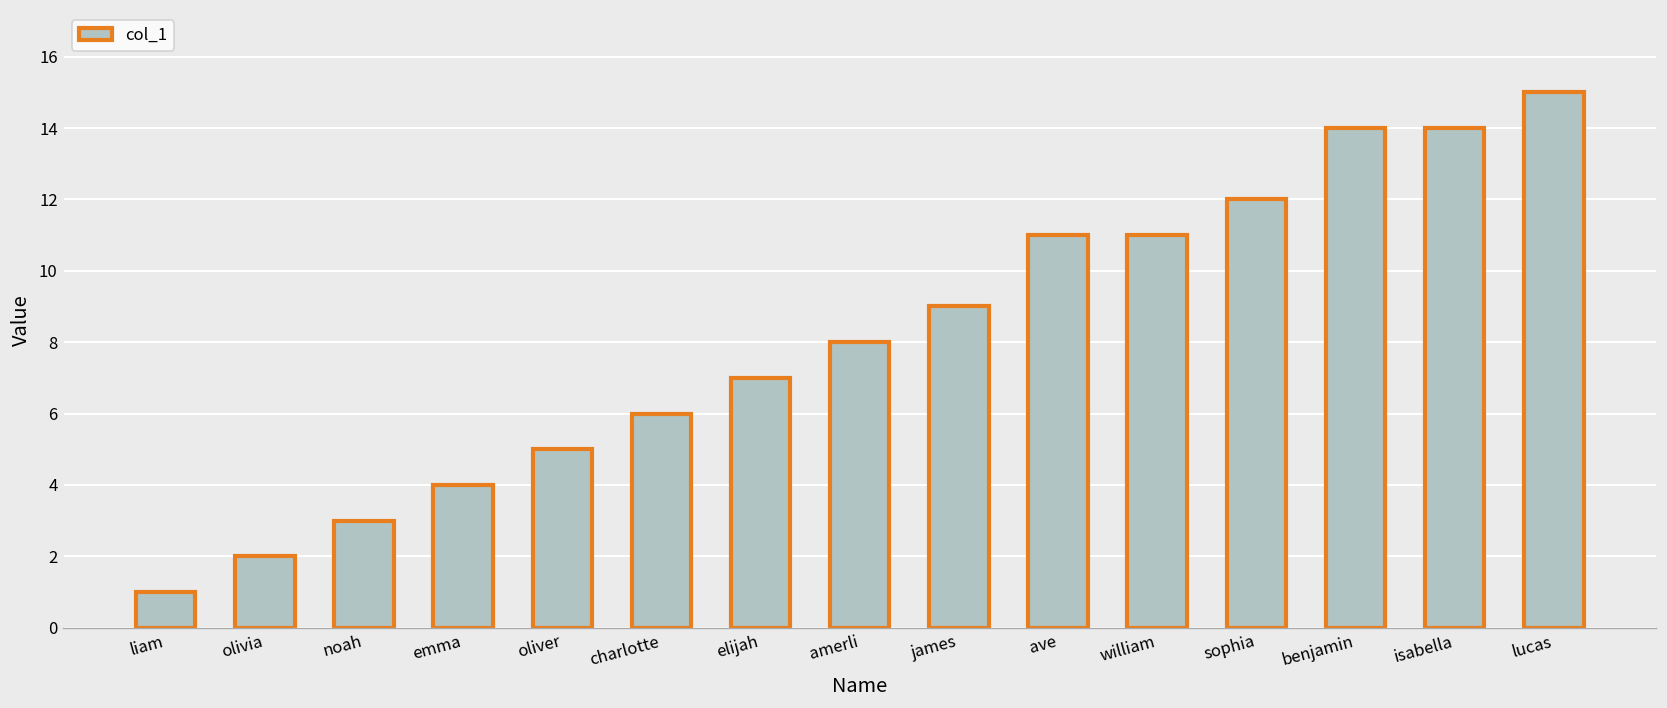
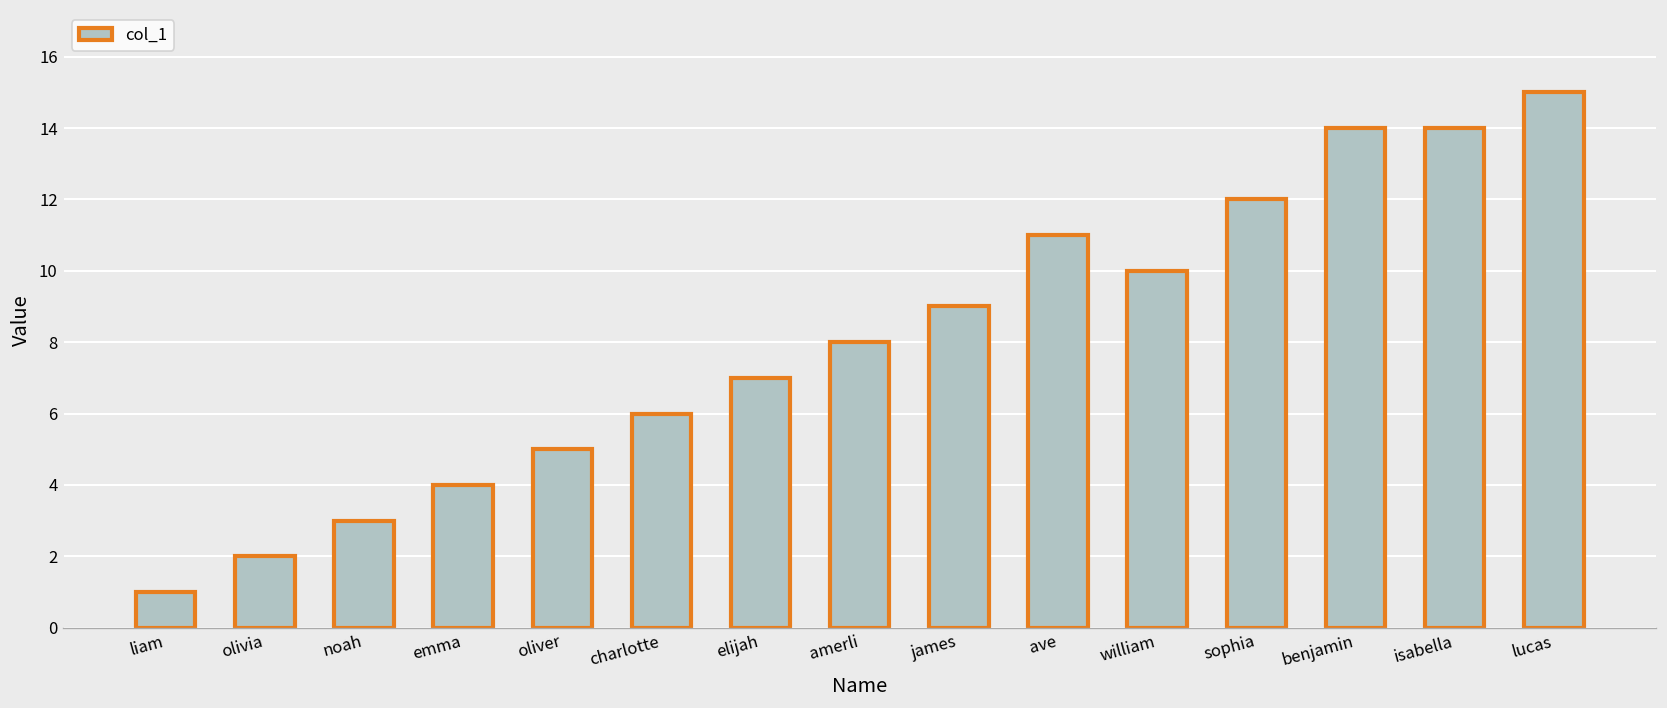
william: 11 -> 10
